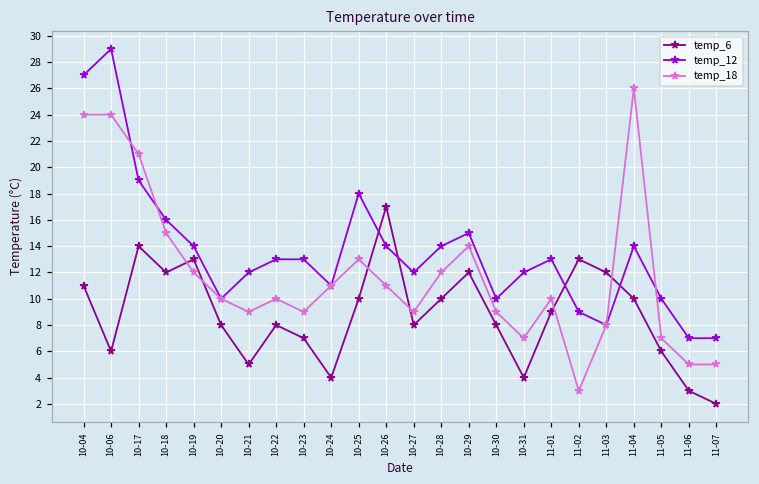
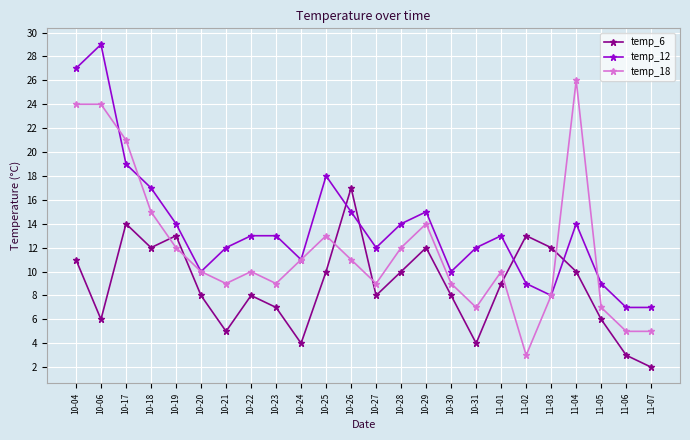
temp_12, 10-18: 16 -> 17
temp_12, 10-26: 14 -> 15
temp_12, 11-05: 10 -> 9
